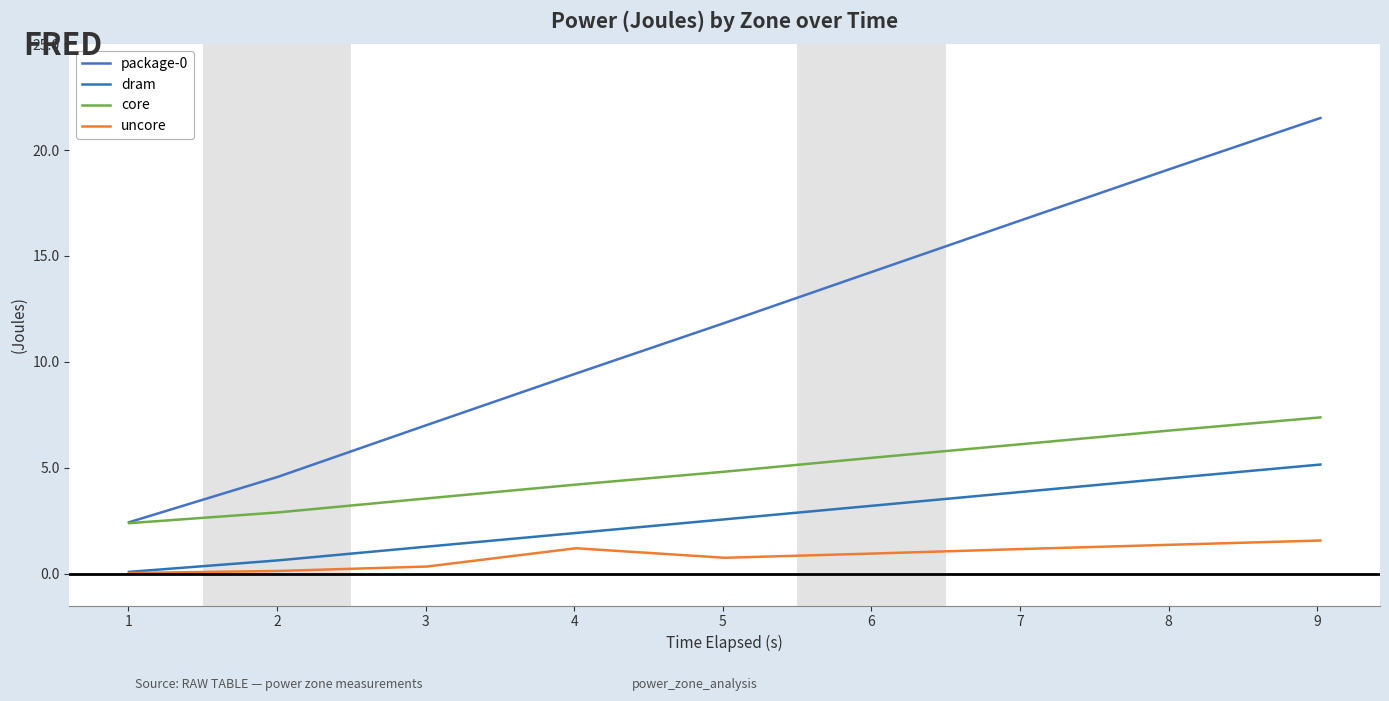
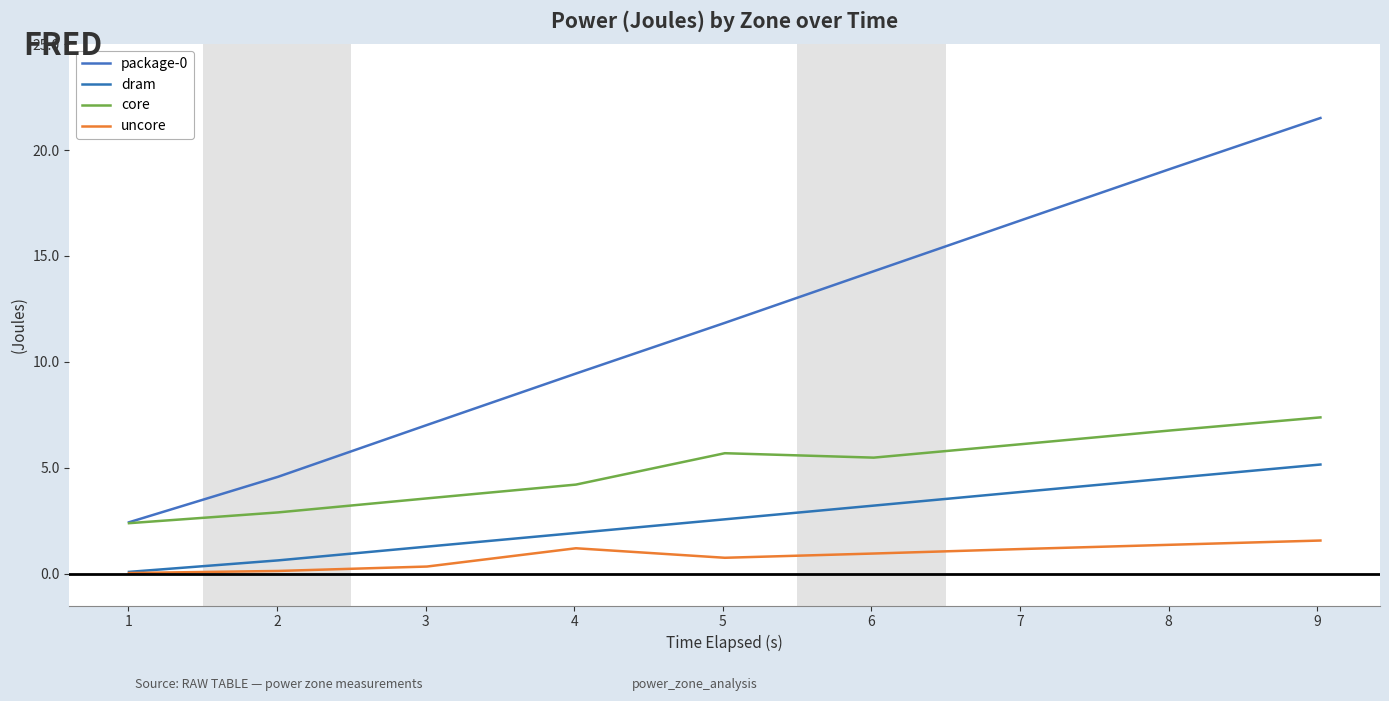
core, 5: 4.8 -> 5.7
